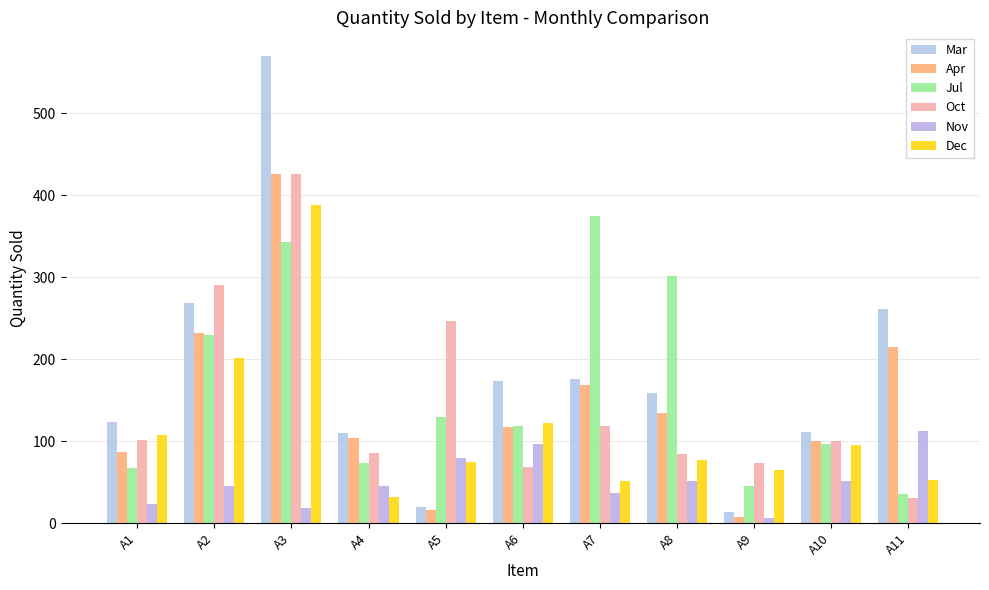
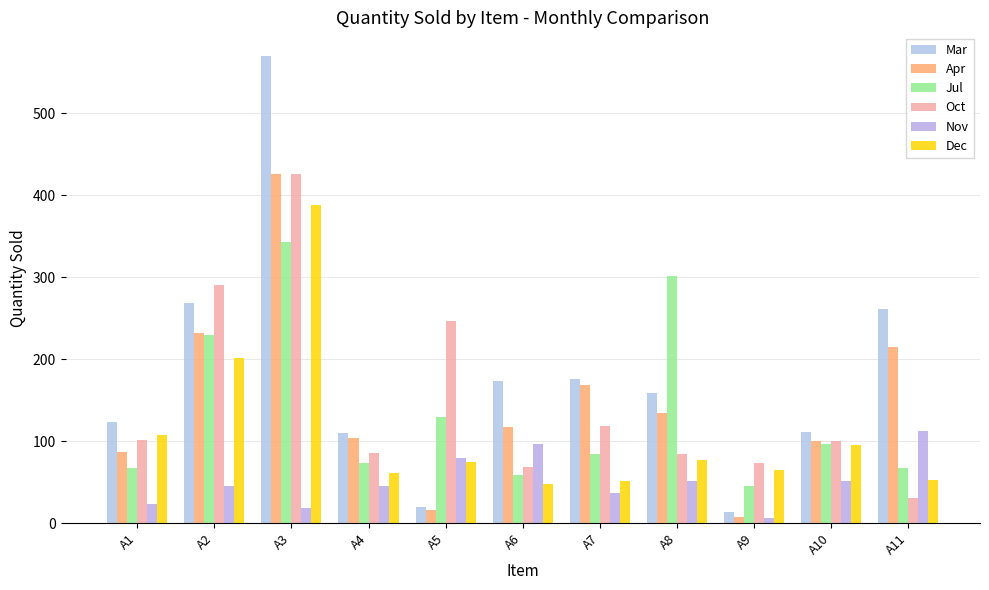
Dec, A4: 30 -> 60
Jul, A6: 120 -> 60
Dec, A6: 120 -> 50
Jul, A7: 380 -> 90
Jul, A11: 40 -> 70
